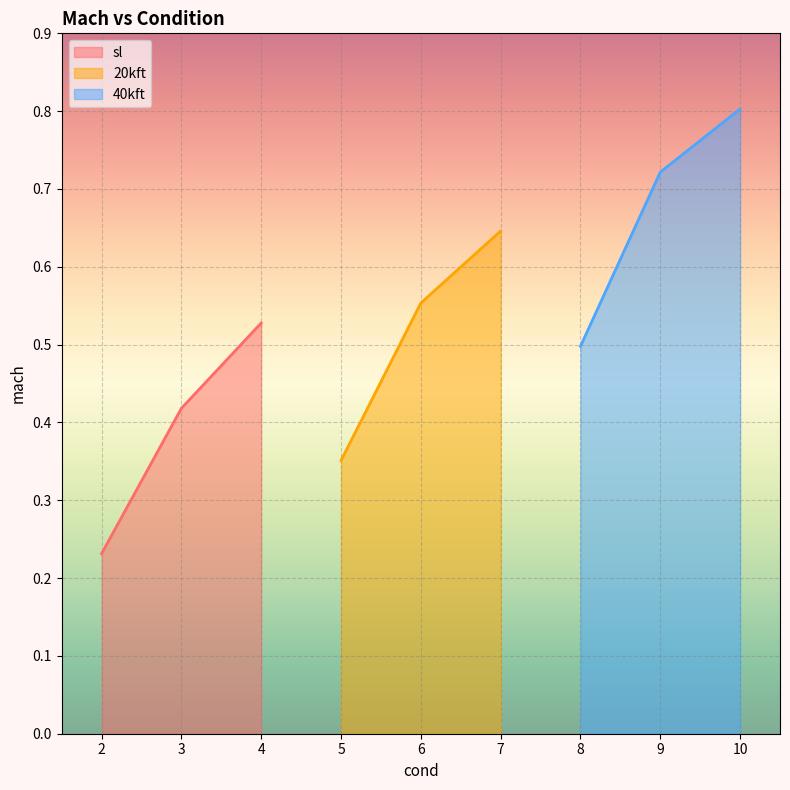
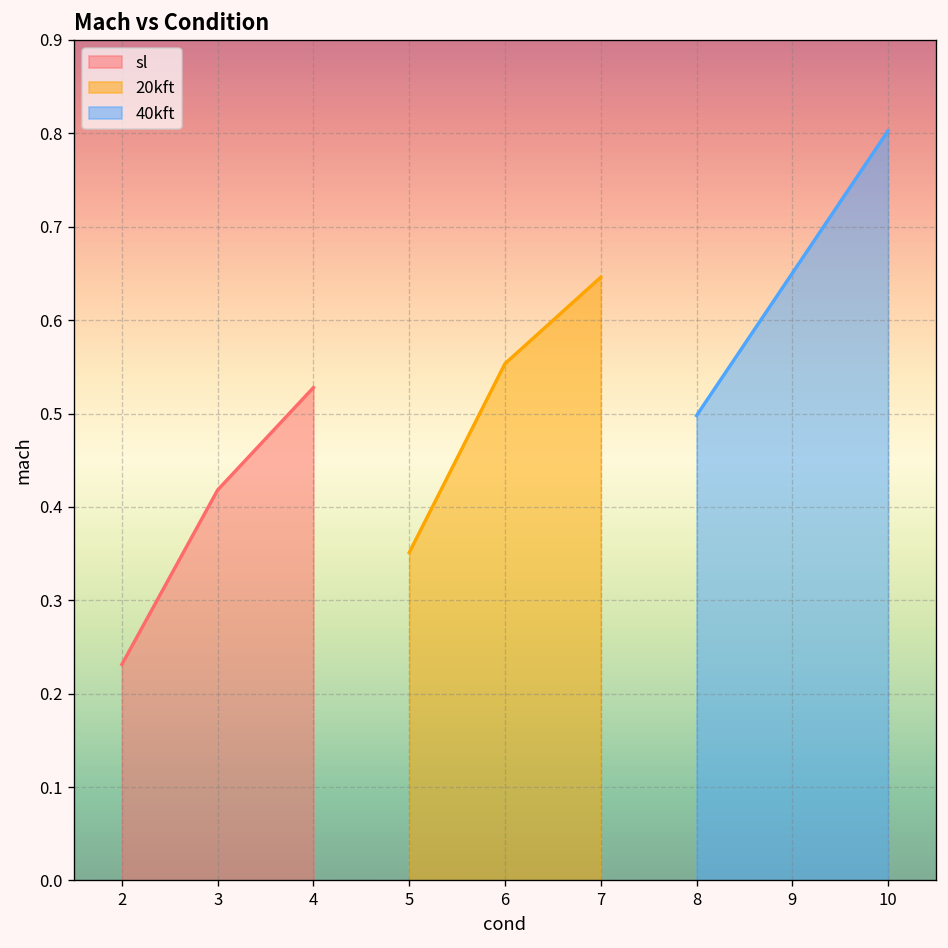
40kft, 9: 0.72 -> 0.65
